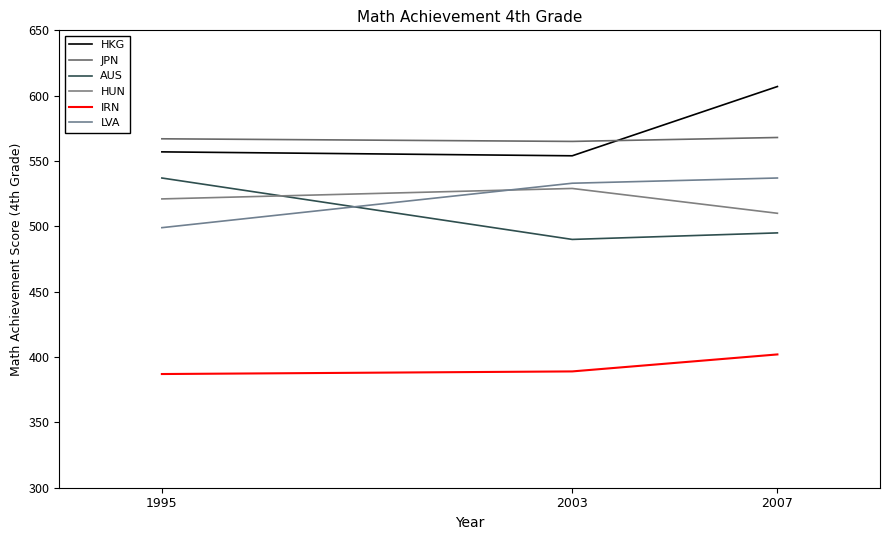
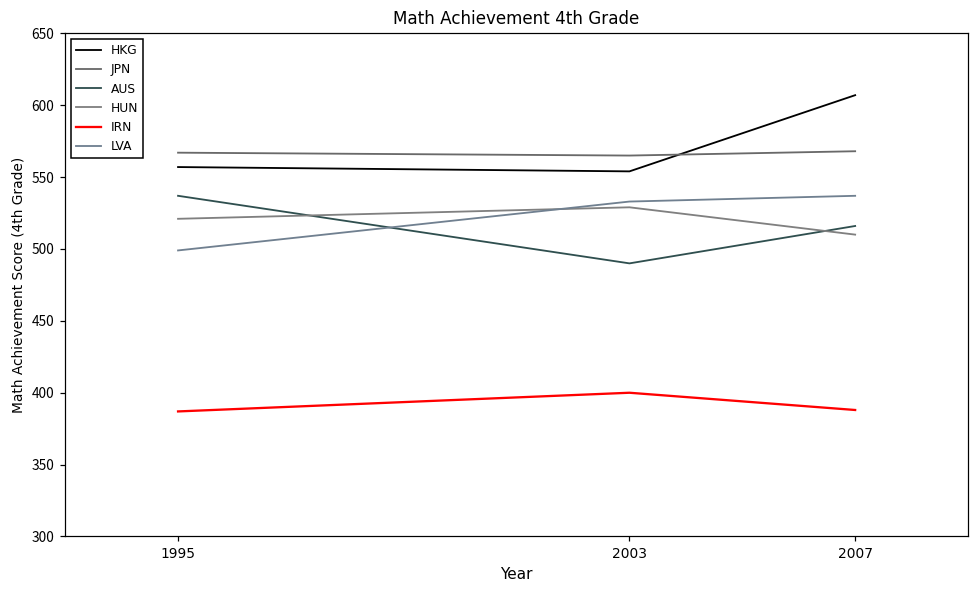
IRN, 2003: 389 -> 400
AUS, 2007: 495 -> 516
IRN, 2007: 402 -> 388
